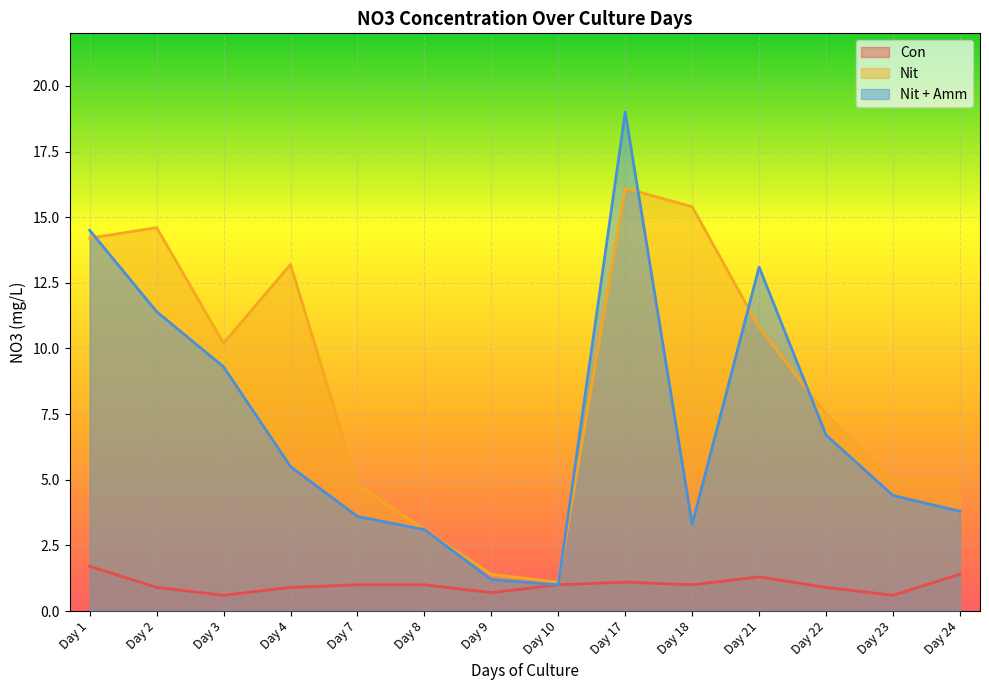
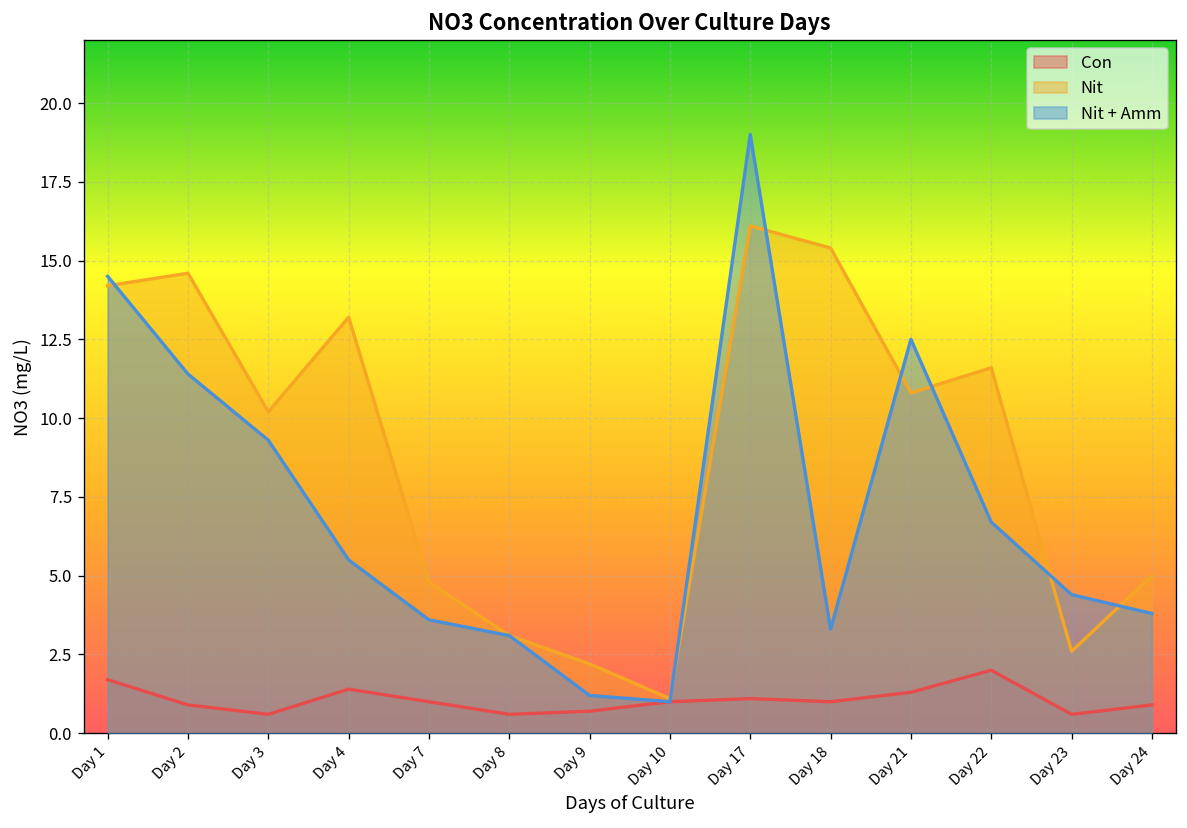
Con, Day 4: 0.9 -> 1.4
Con, Day 8: 1.0 -> 0.6
Nit, Day 9: 1.4 -> 2.2
Nit + Amm, Day 21: 13.1 -> 12.5
Con, Day 22: 0.9 -> 2.0
Nit, Day 22: 7.5 -> 11.6
Nit, Day 23: 5.0 -> 2.6
Con, Day 24: 1.4 -> 0.9
